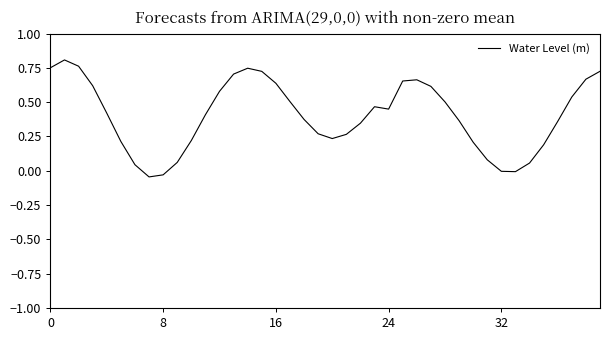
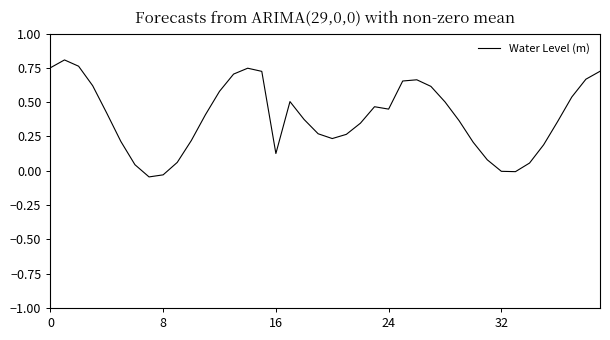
16: 0.64 -> 0.13
